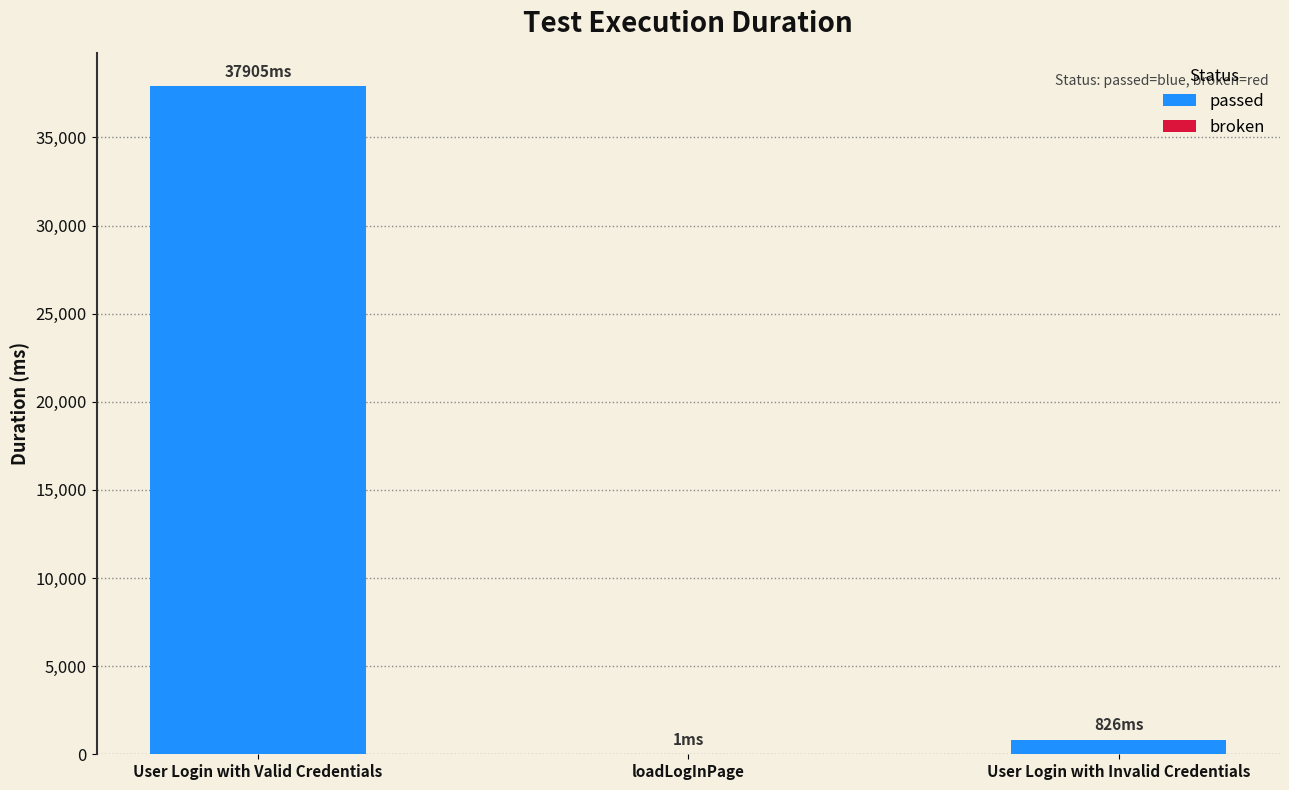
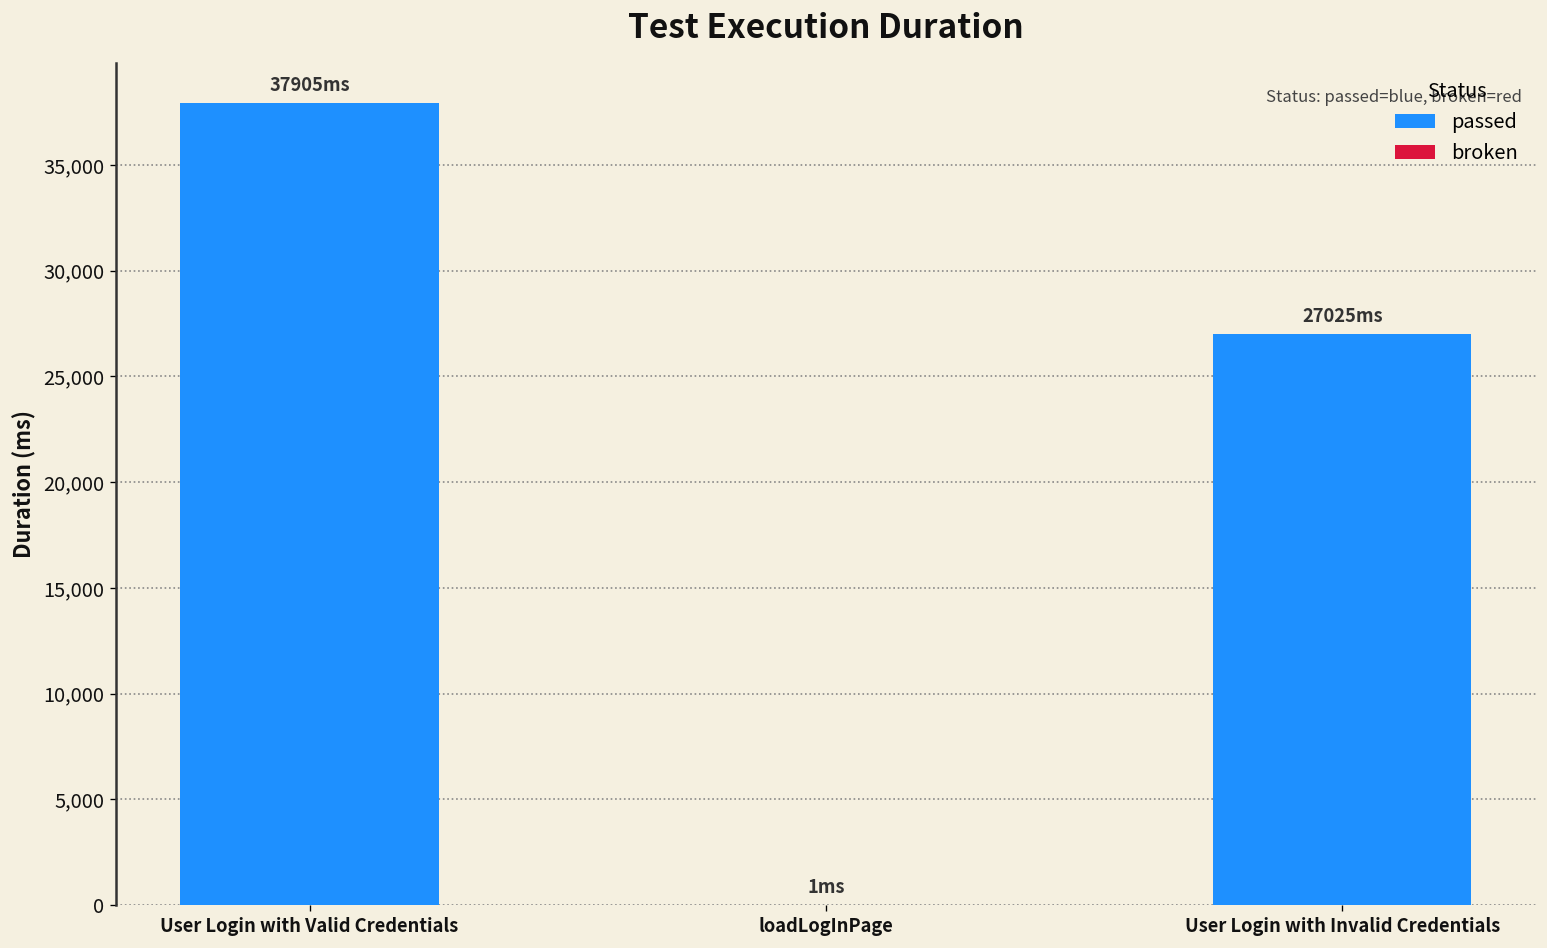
User Login with Invalid Credentials: 826 -> 27025
